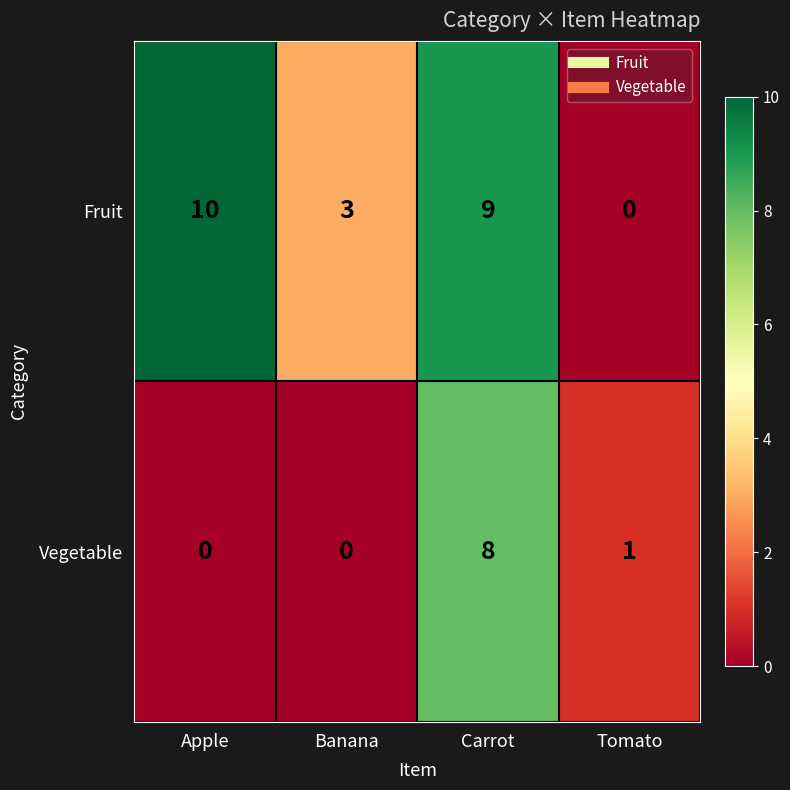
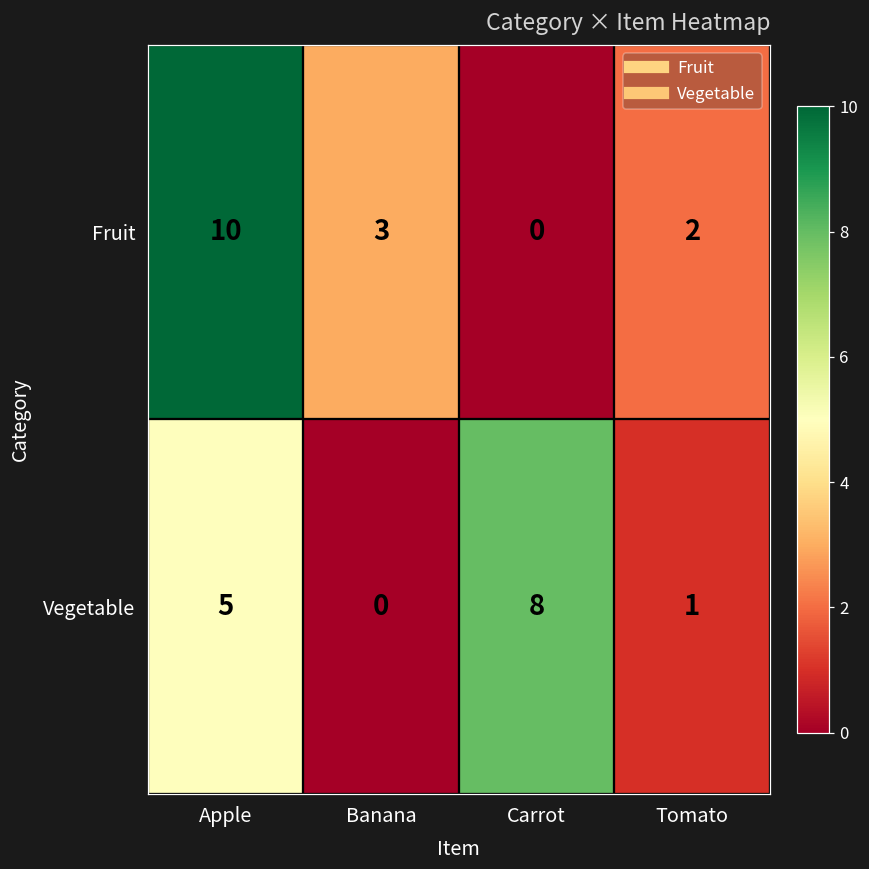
Fruit, Carrot: 9 -> 0
Fruit, Tomato: 0 -> 2
Vegetable, Apple: 0 -> 5
